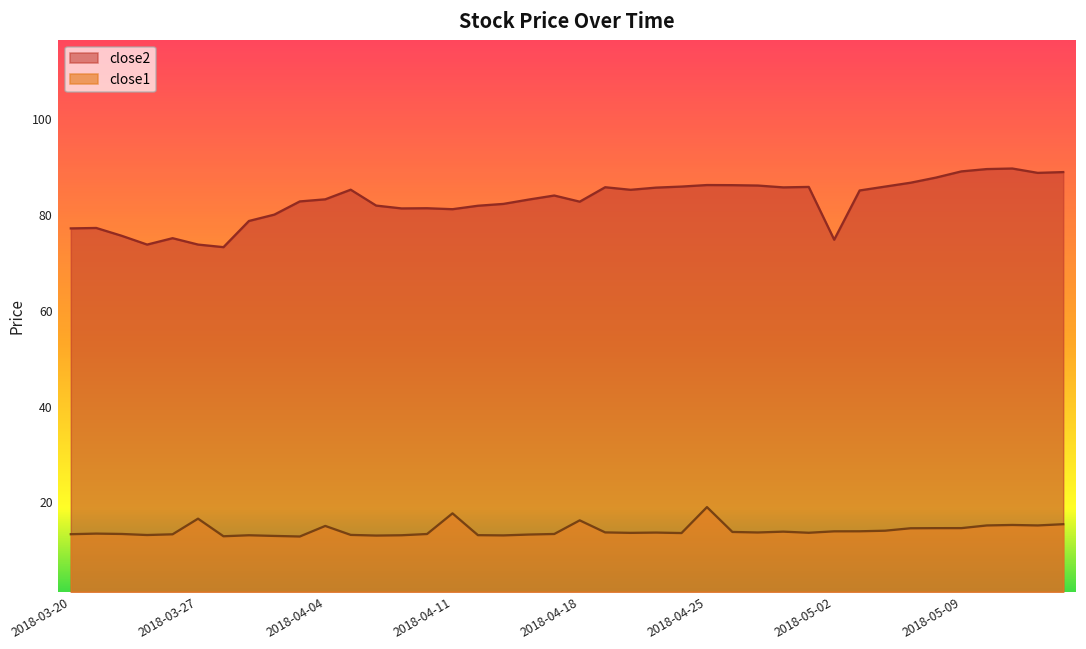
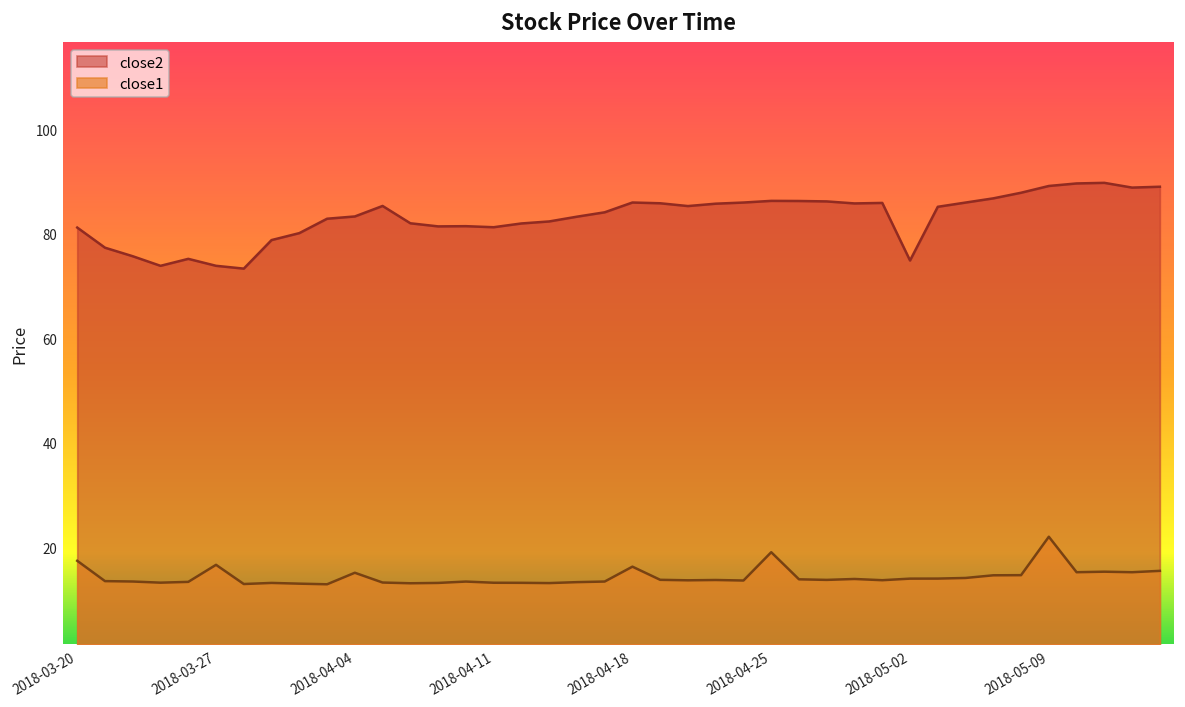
close2, 2018-03-20: 77 -> 81
close1, 2018-03-20: 13 -> 17
close1, 2018-04-11: 18 -> 13
close2, 2018-04-18: 83 -> 86
close1, 2018-05-09: 15 -> 22
